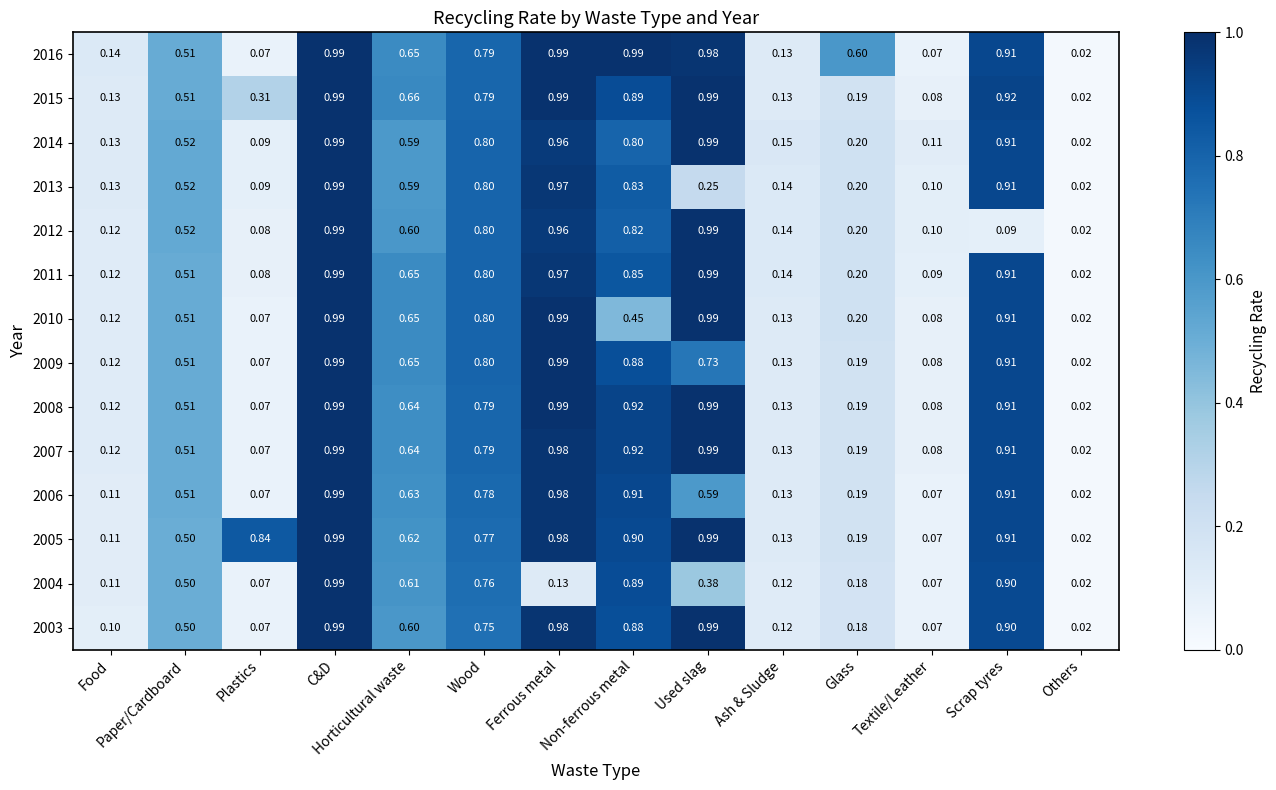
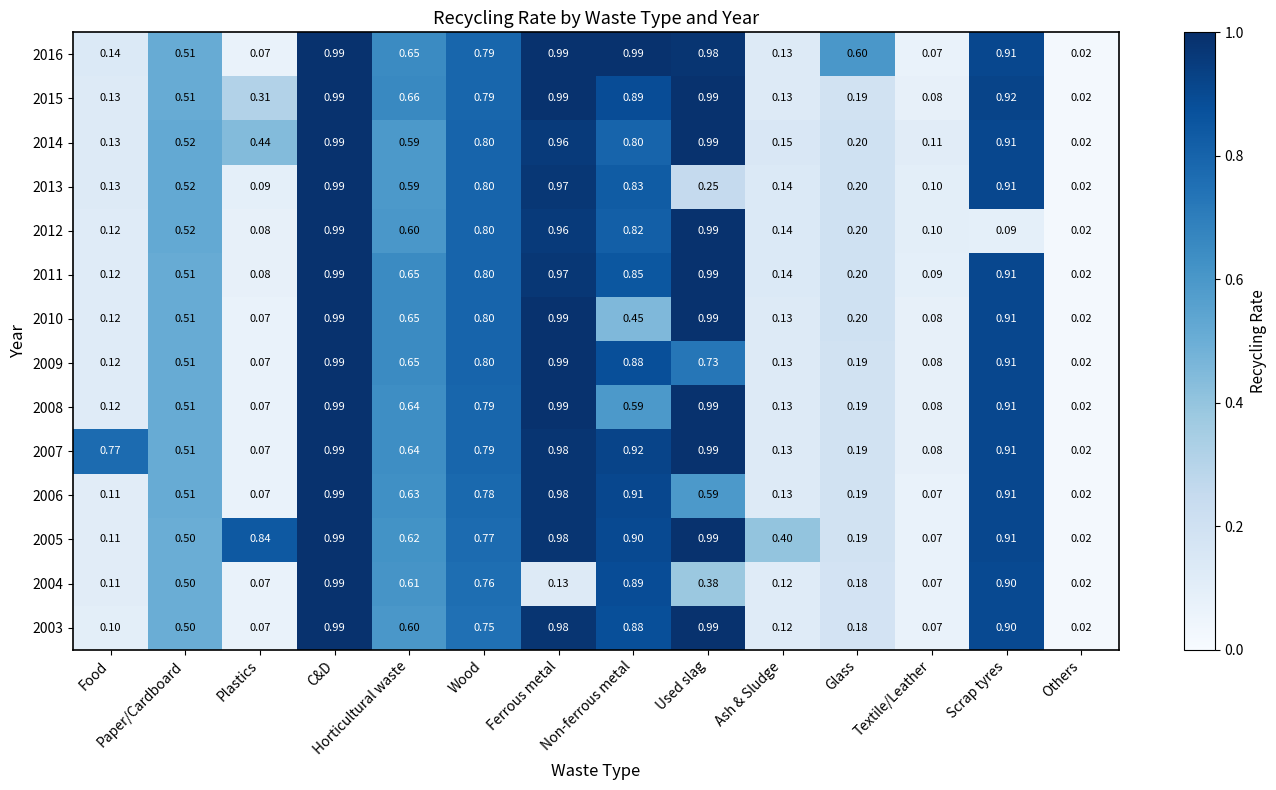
2014, Plastics: 0.09 -> 0.44
2008, Non-ferrous metal: 0.92 -> 0.59
2007, Food: 0.12 -> 0.77
2005, Ash & Sludge: 0.13 -> 0.40
